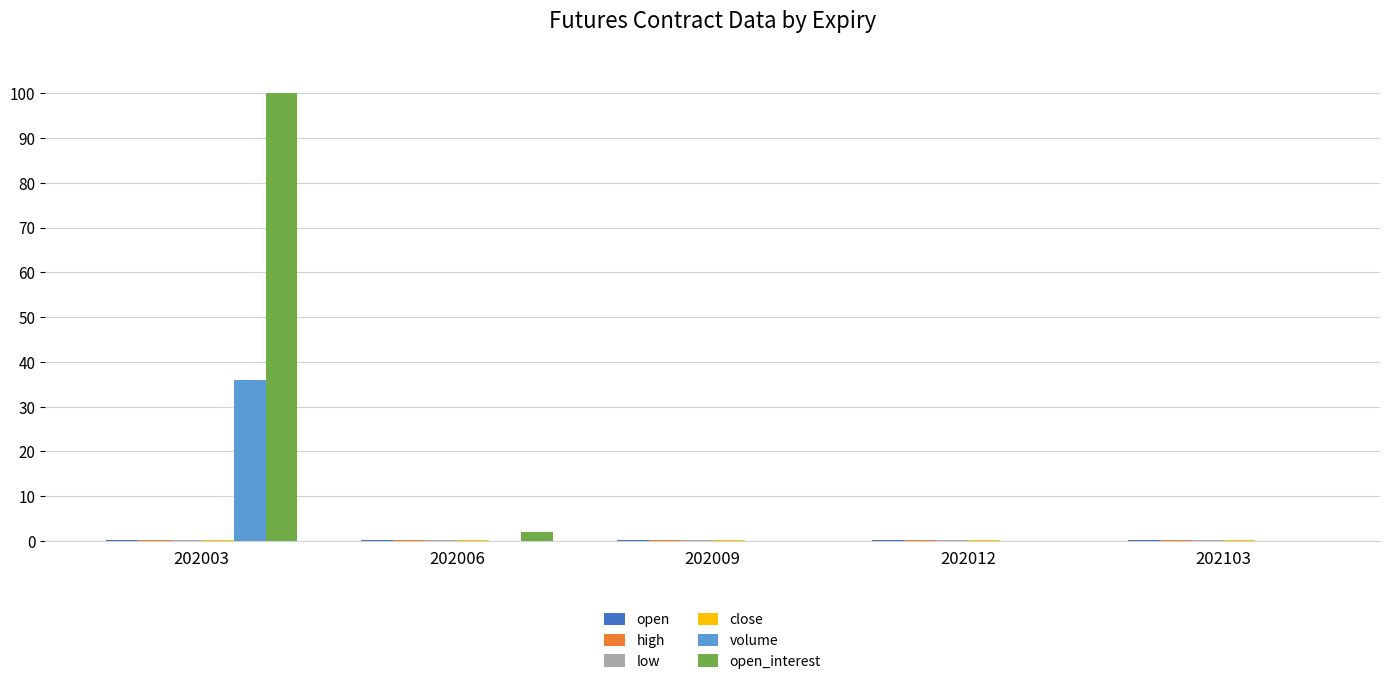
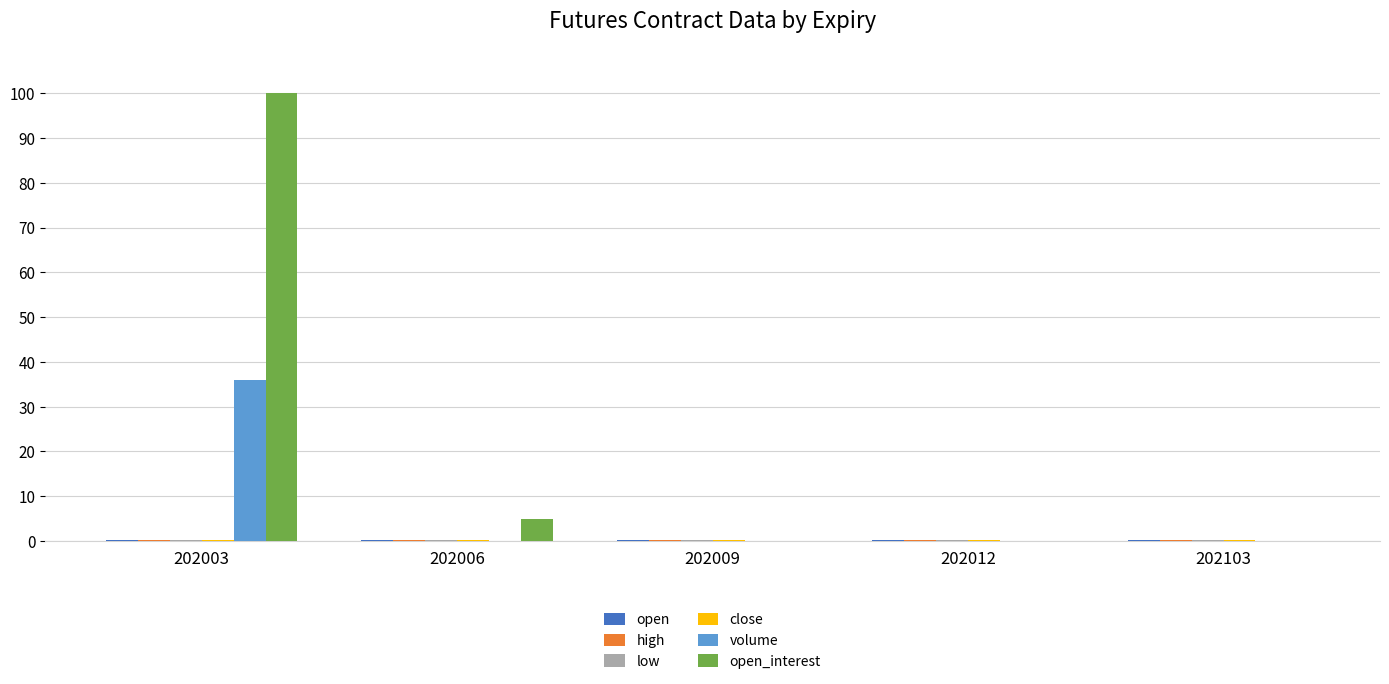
open_interest, 202006: 2 -> 5
